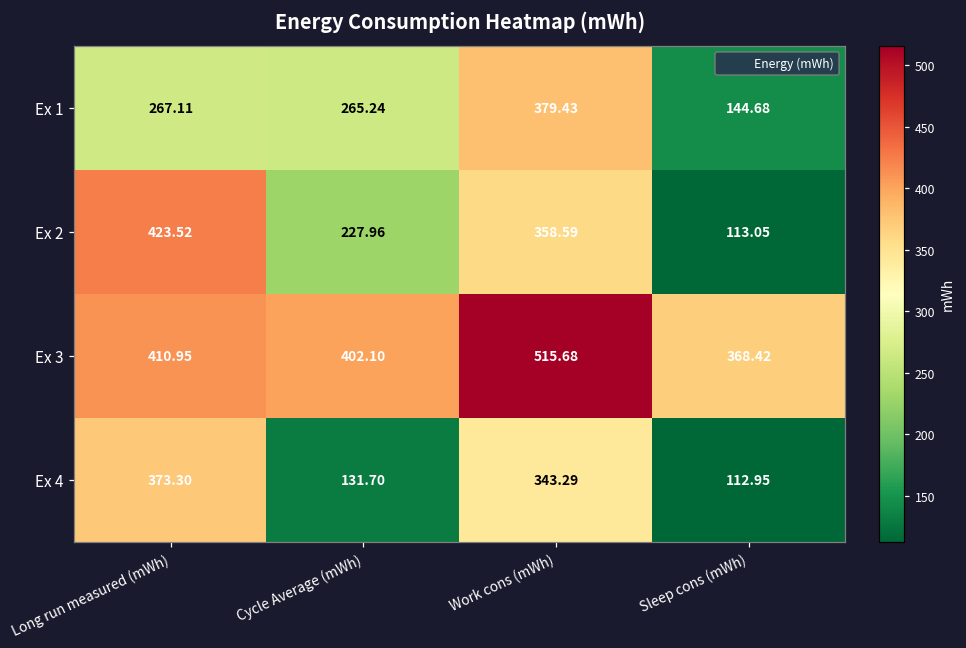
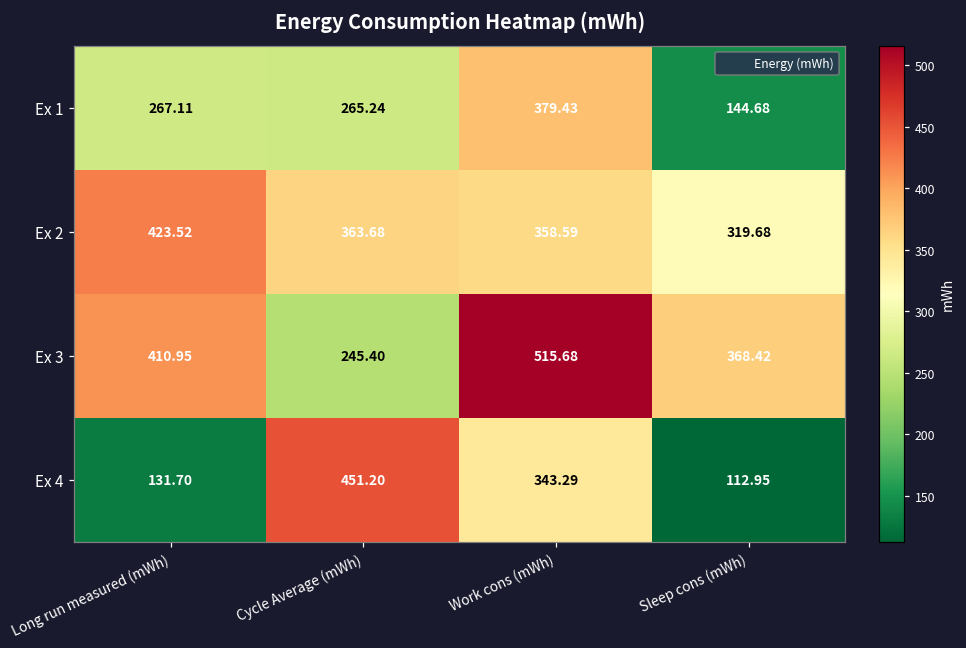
Ex 2, Cycle Average (mWh): 227.96 -> 363.68
Ex 2, Sleep cons (mWh): 113.05 -> 319.68
Ex 3, Cycle Average (mWh): 402.10 -> 245.40
Ex 4, Long run measured (mWh): 373.30 -> 131.70
Ex 4, Cycle Average (mWh): 131.70 -> 451.20
